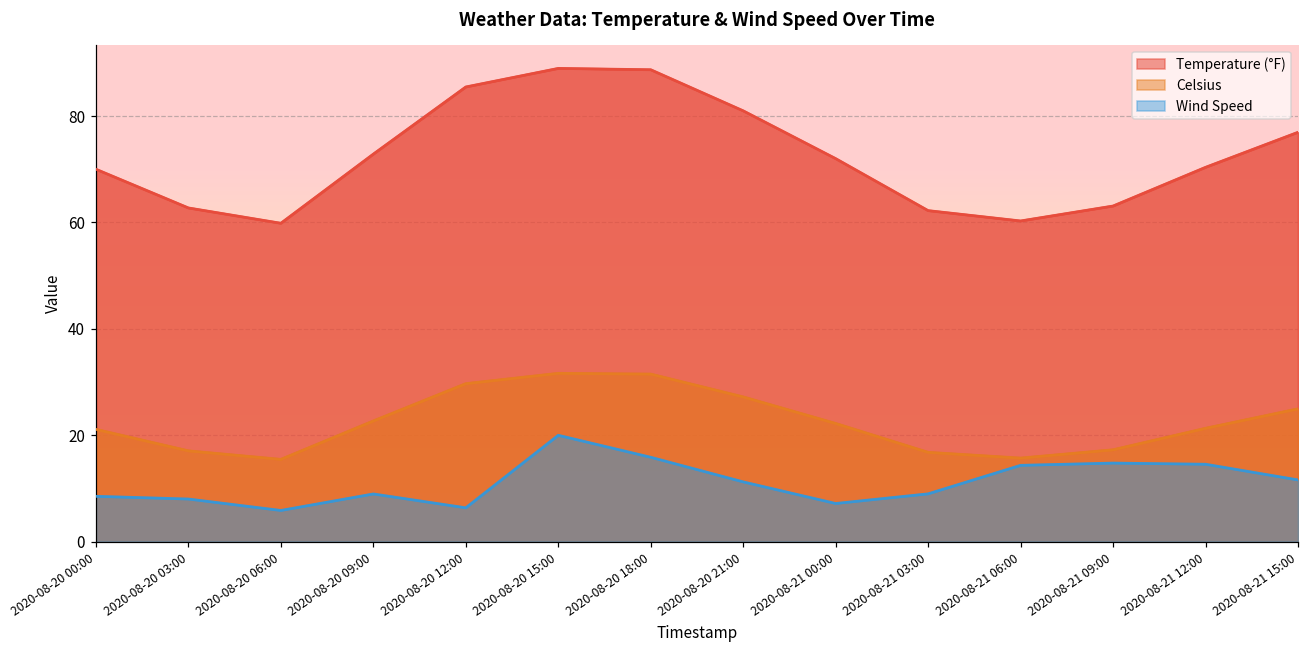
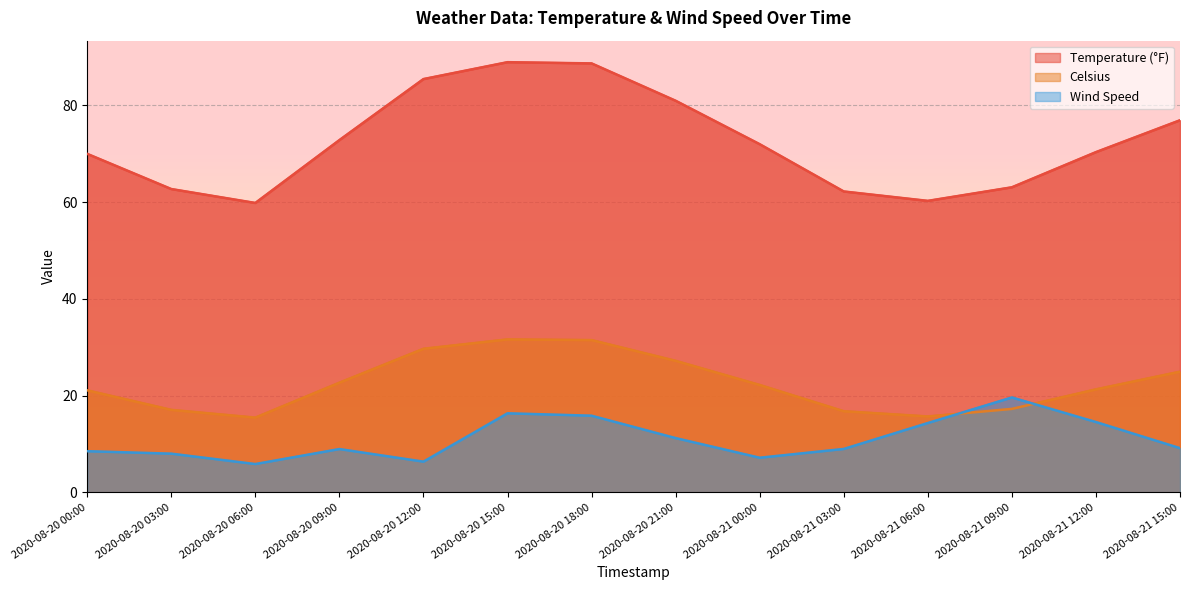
Wind Speed, 2020-08-20 15:00: 20 -> 16
Wind Speed, 2020-08-21 09:00: 15 -> 20
Wind Speed, 2020-08-21 15:00: 12 -> 9
